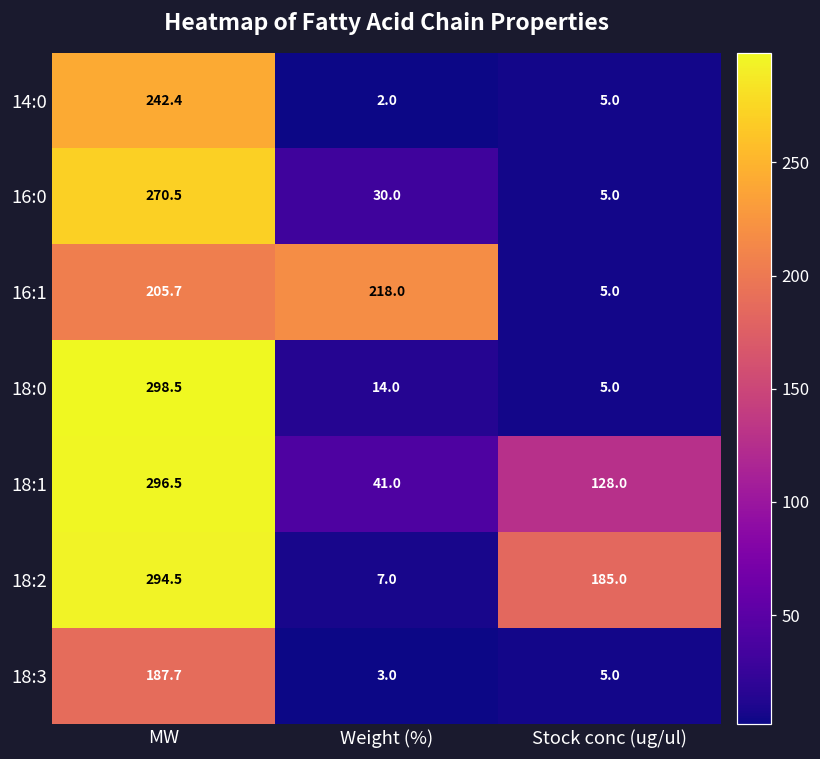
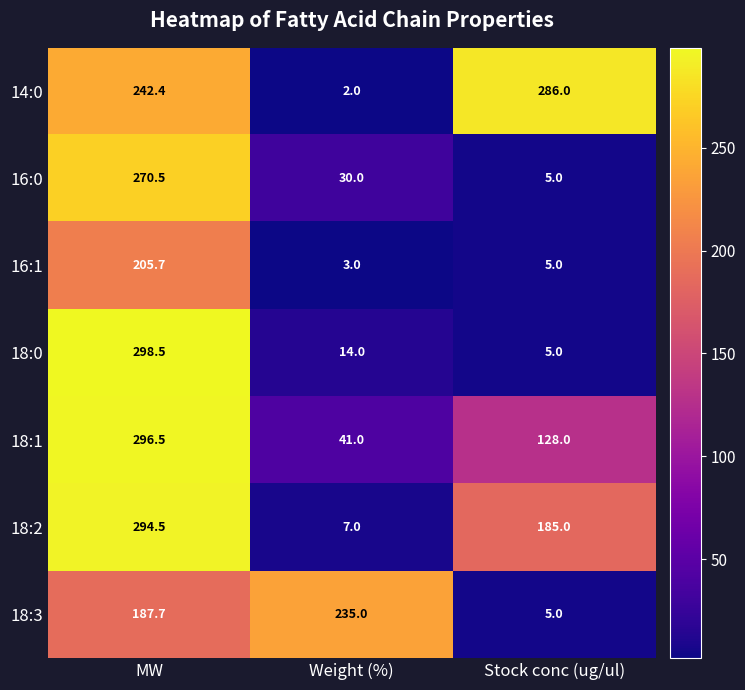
14:0, Stock conc (ug/ul): 5.0 -> 286.0
16:1, Weight (%): 218.0 -> 3.0
18:3, Weight (%): 3.0 -> 235.0
